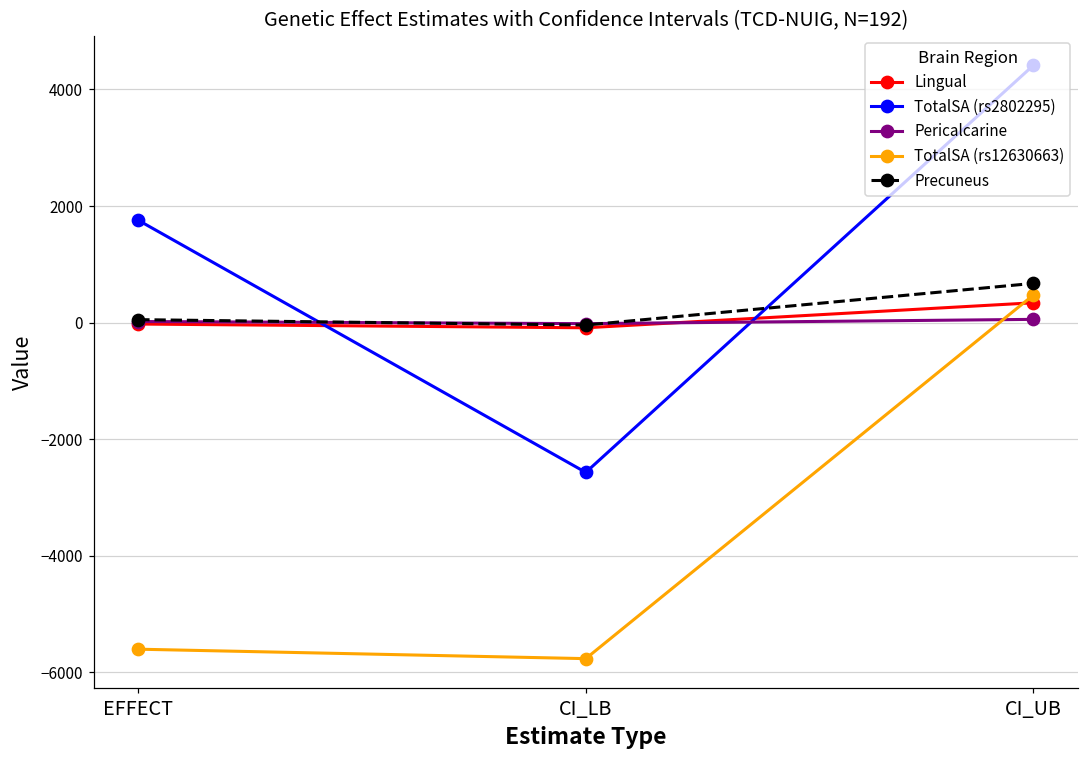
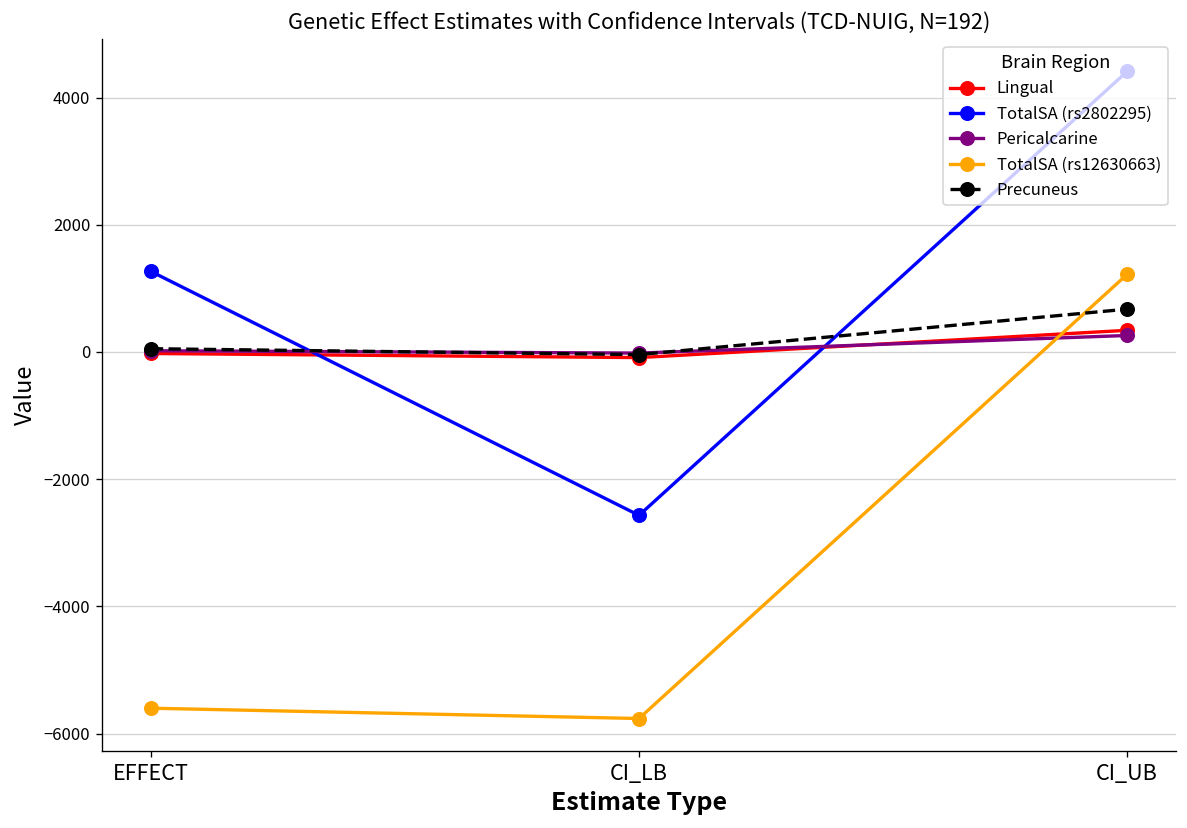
TotalSA (rs2802295), EFFECT: 1800 -> 1300
Pericalcarine, CI_UB: 100 -> 300
TotalSA (rs12630663), CI_UB: 500 -> 1200
